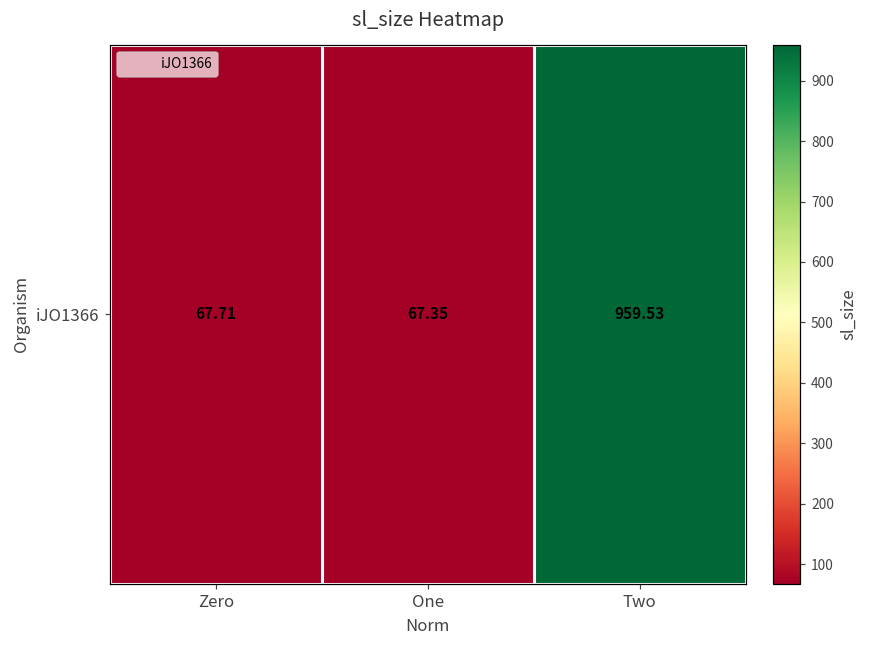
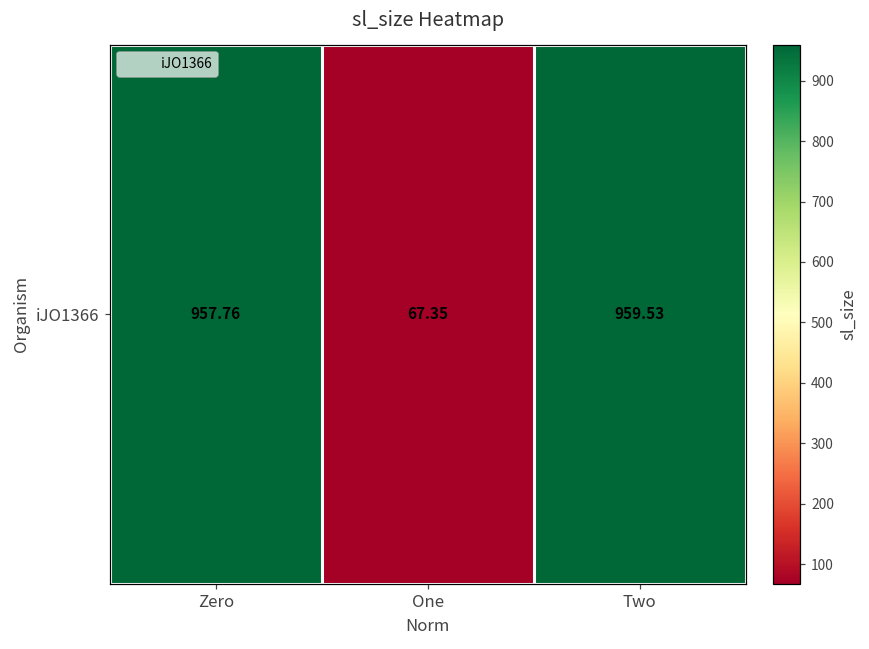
iJO1366, Zero: 67.71 -> 957.76
